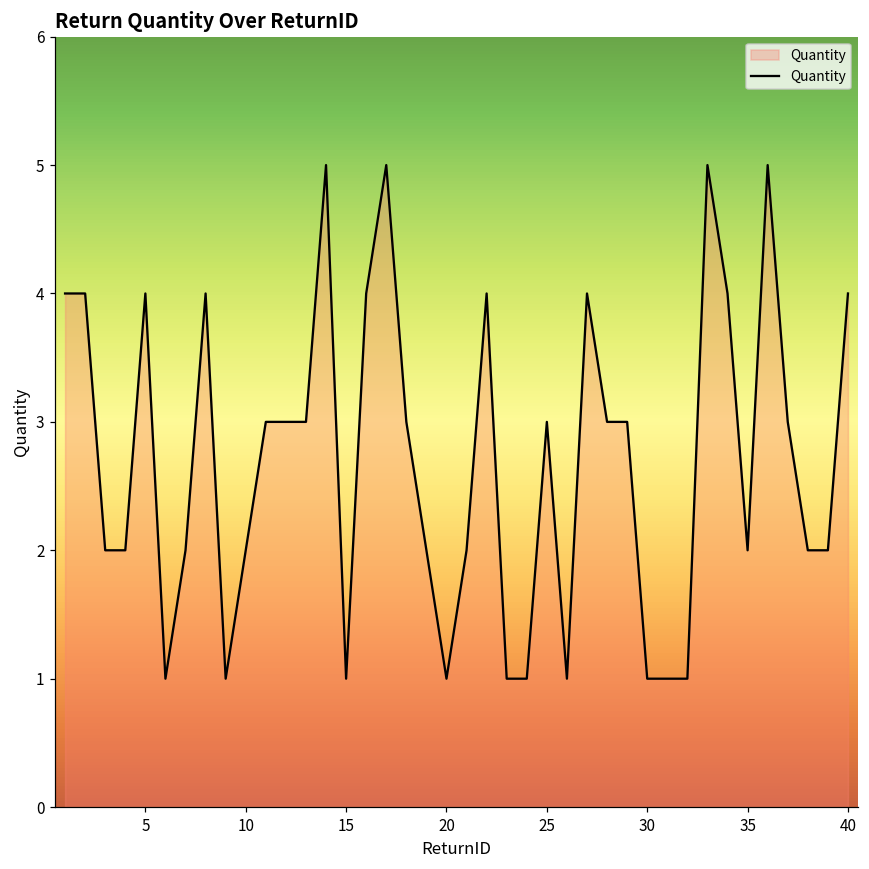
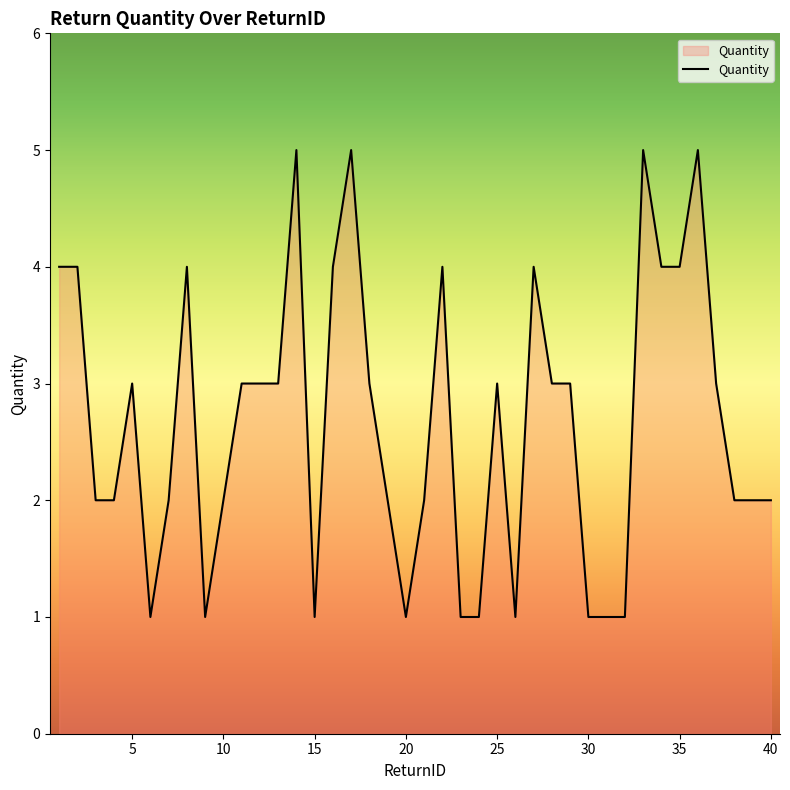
5: 4 -> 3
35: 2 -> 4
40: 4 -> 2
